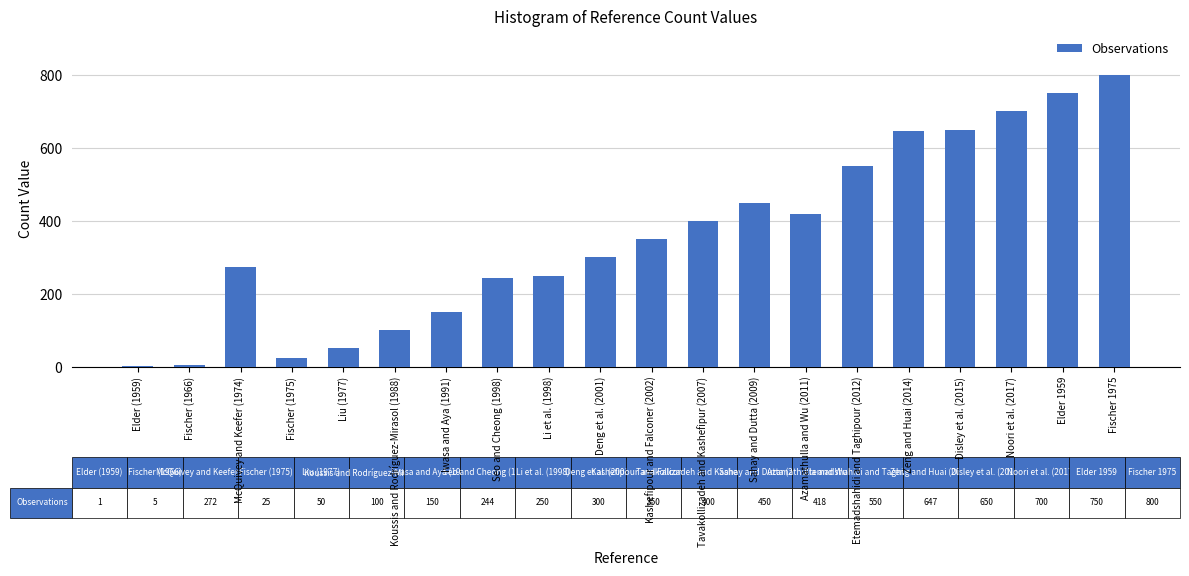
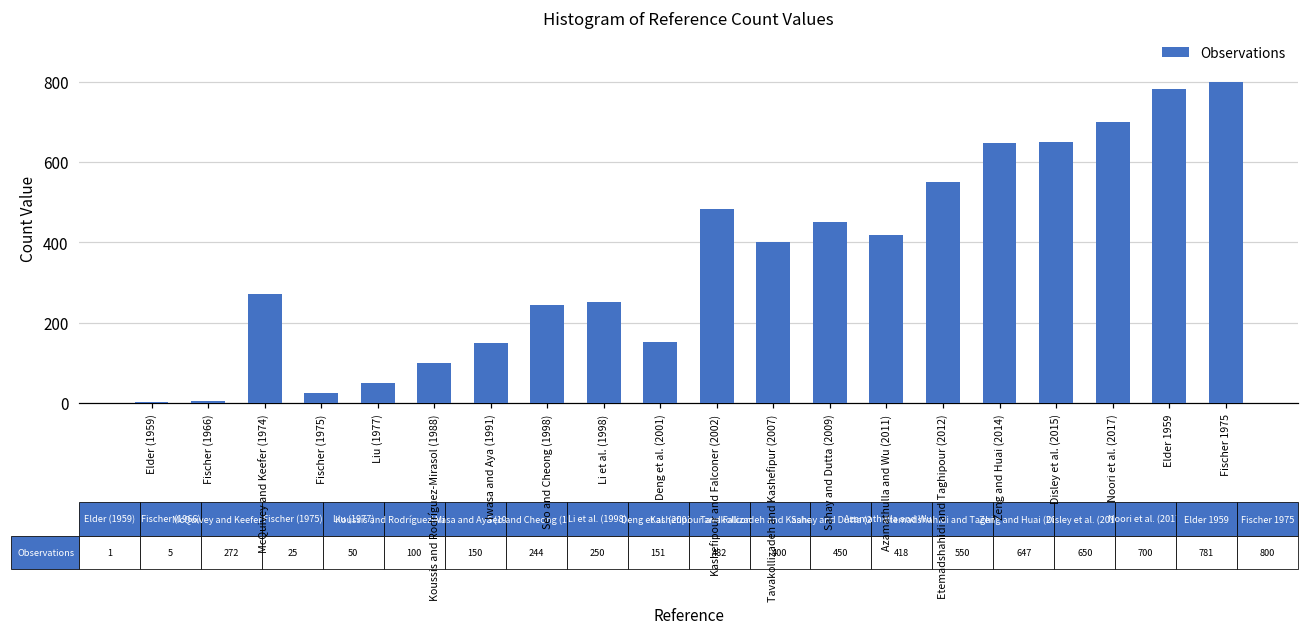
Deng et al. (2001): 300 -> 151
Kashefipour and Falconer (2002): 350 -> 482
Elder 1959: 750 -> 781
